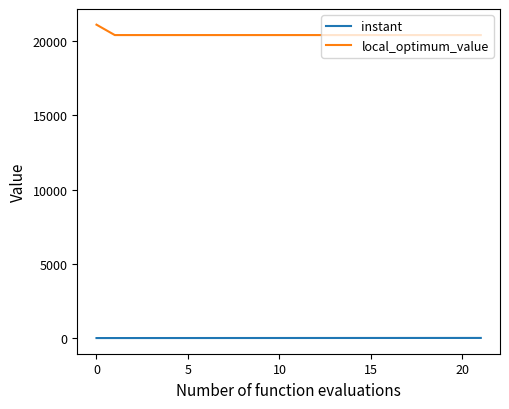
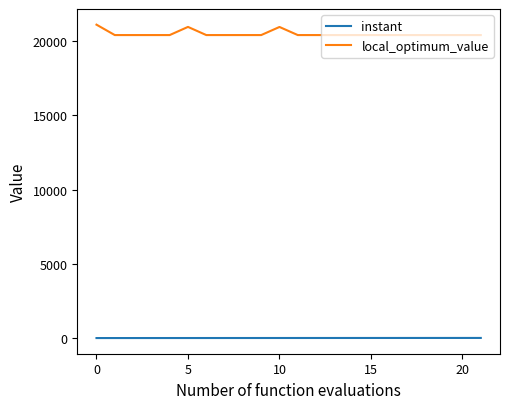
local_optimum_value, 5: 20400 -> 20900
local_optimum_value, 10: 20400 -> 20900
